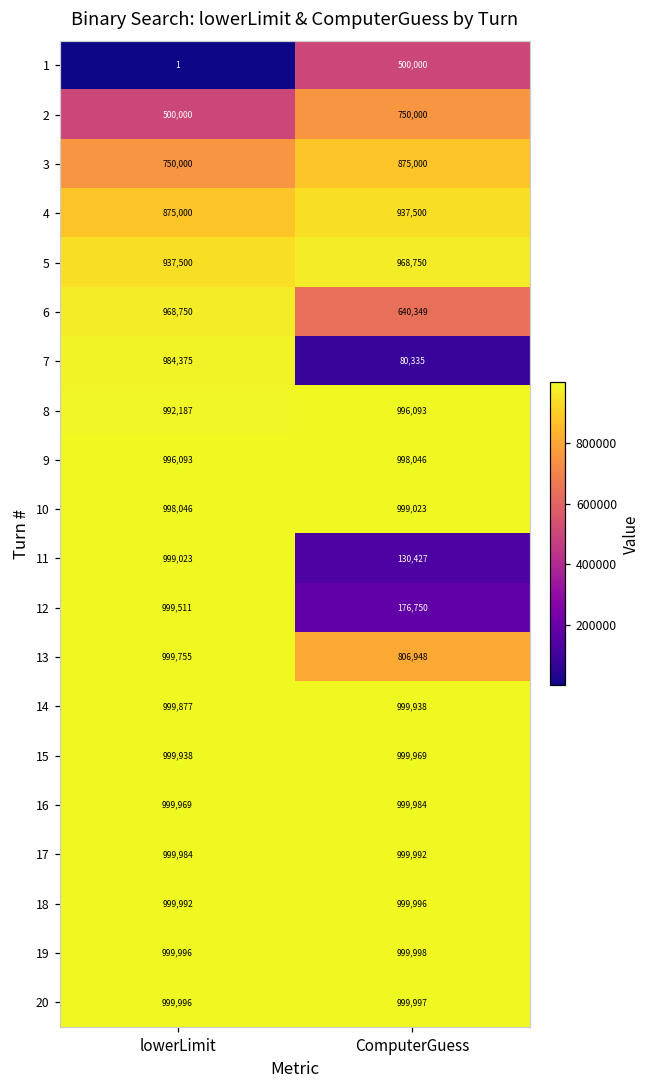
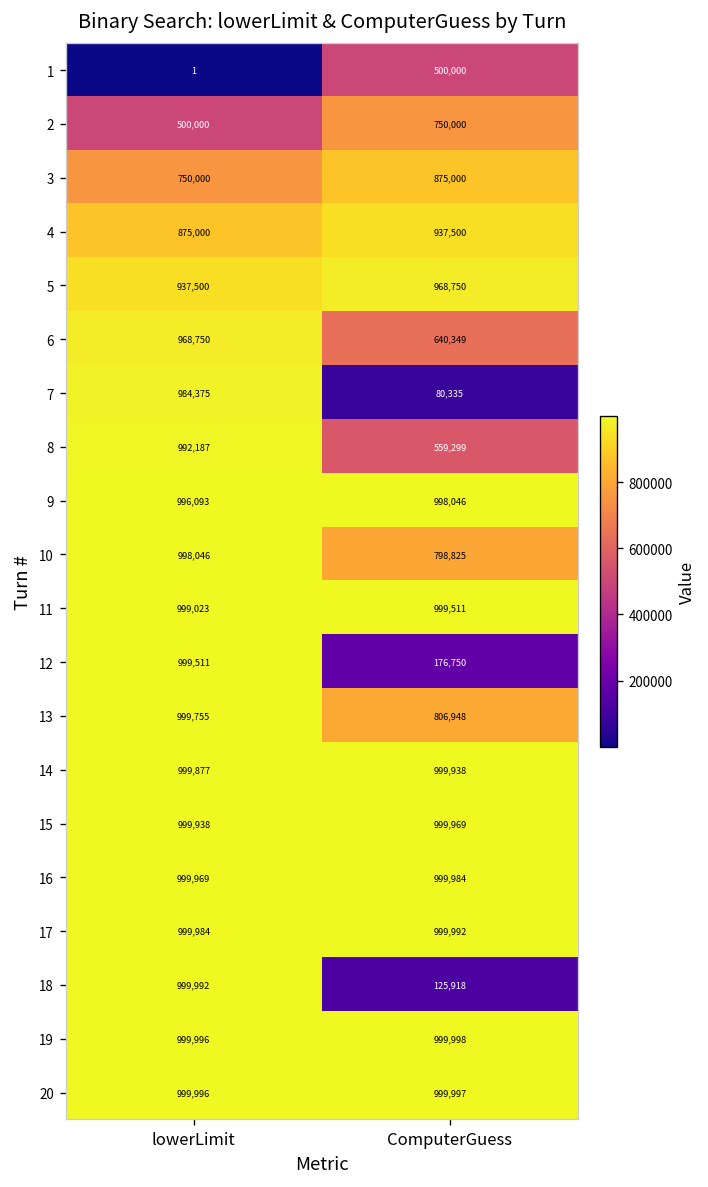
8, ComputerGuess: 996,093 -> 559,299
10, ComputerGuess: 999,023 -> 798,825
11, ComputerGuess: 130,427 -> 999,511
18, ComputerGuess: 999,996 -> 125,918
